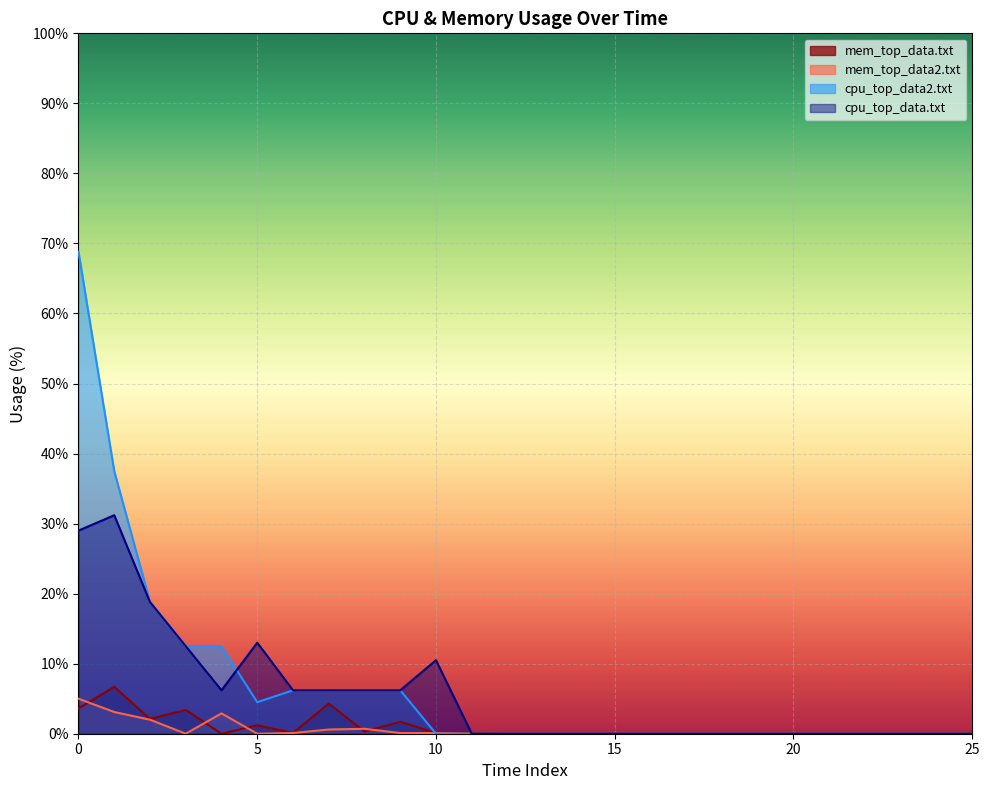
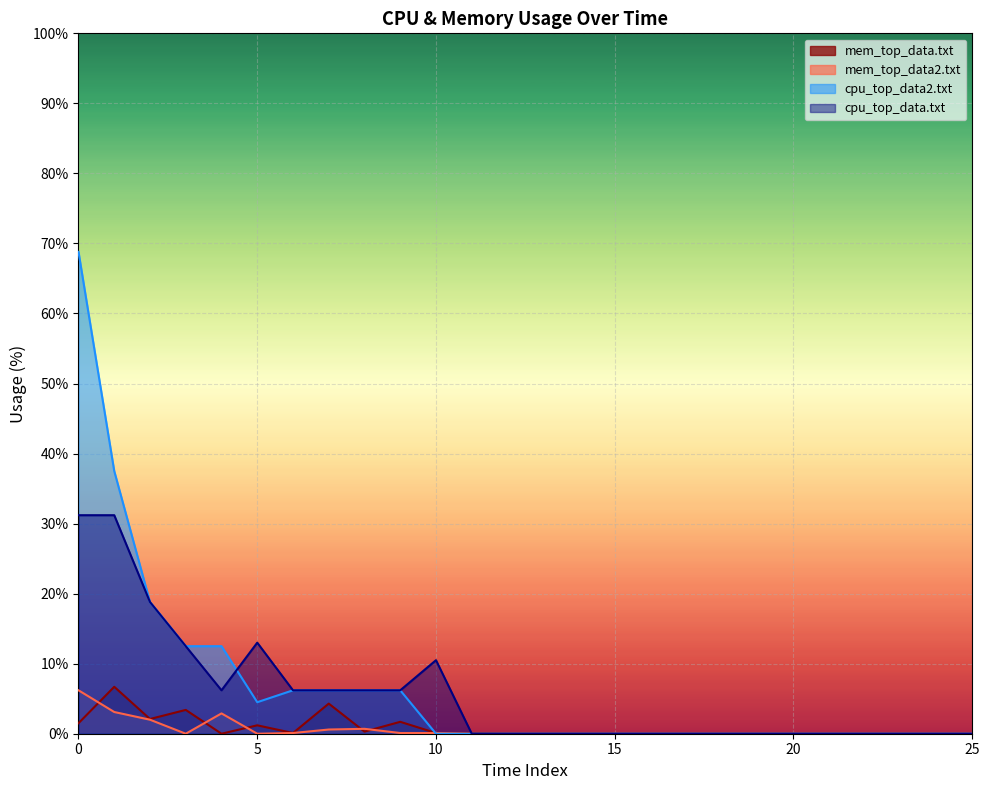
mem_top_data.txt, 0: 4% -> 2%
mem_top_data2.txt, 0: 5% -> 6%
cpu_top_data.txt, 0: 29% -> 31%
